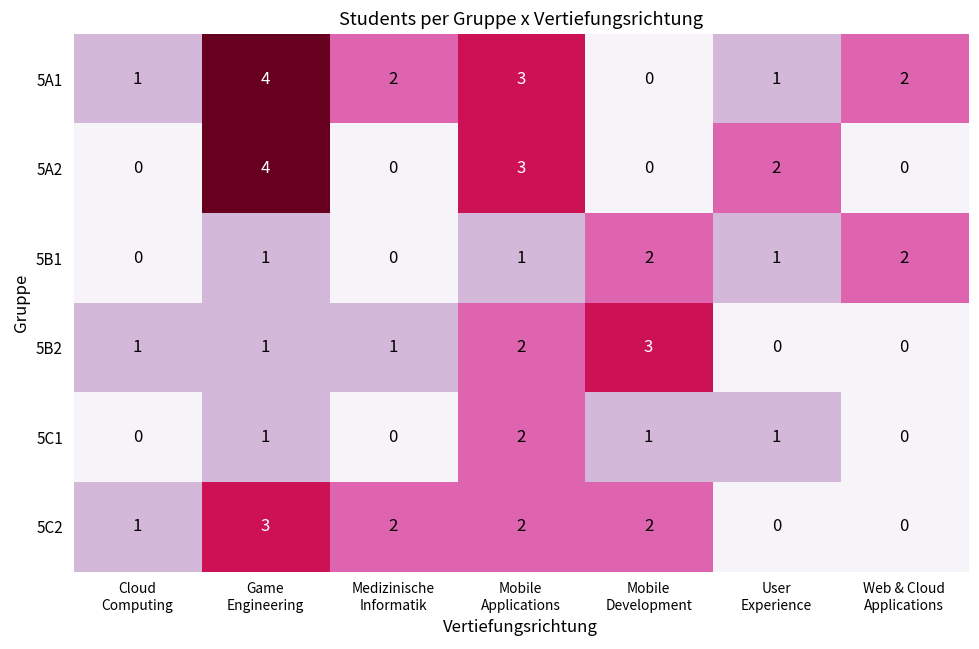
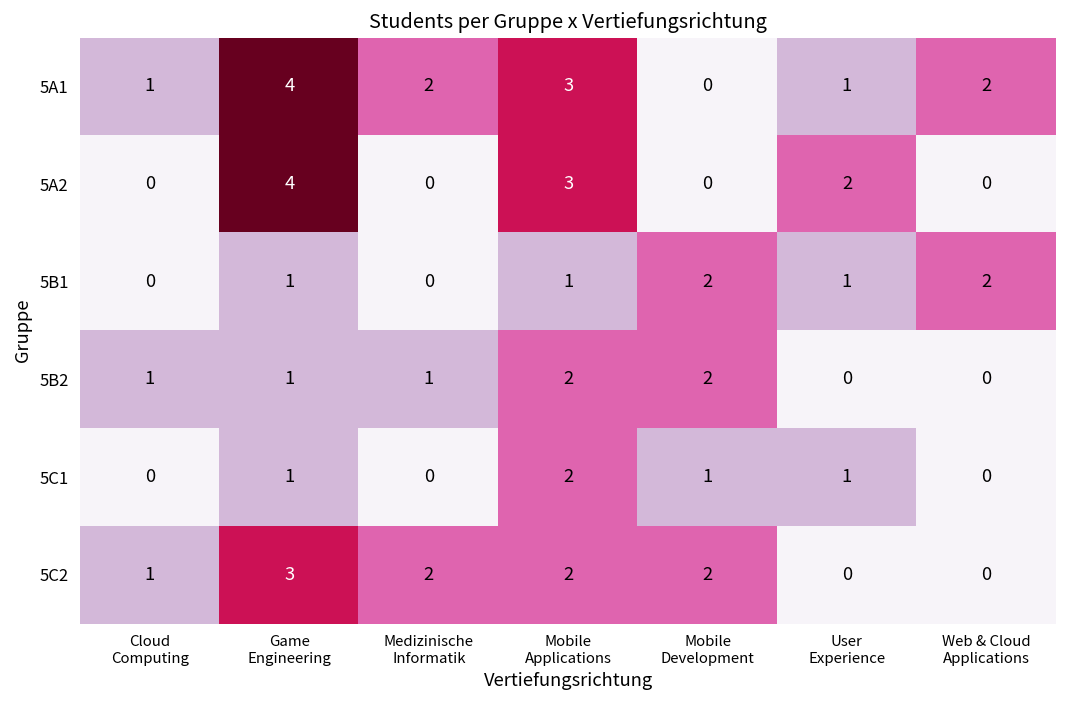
5B2, Mobile Development: 3 -> 2
